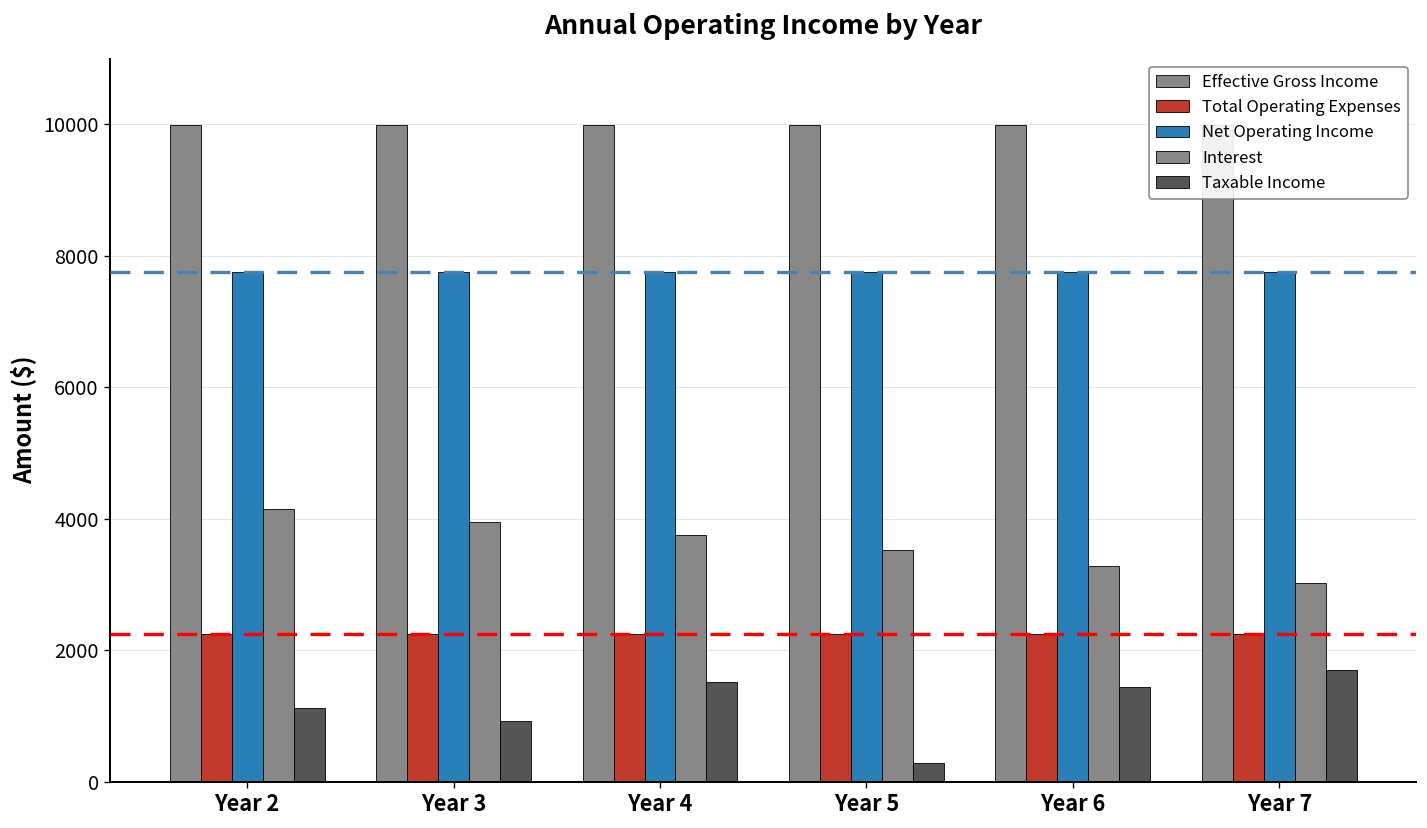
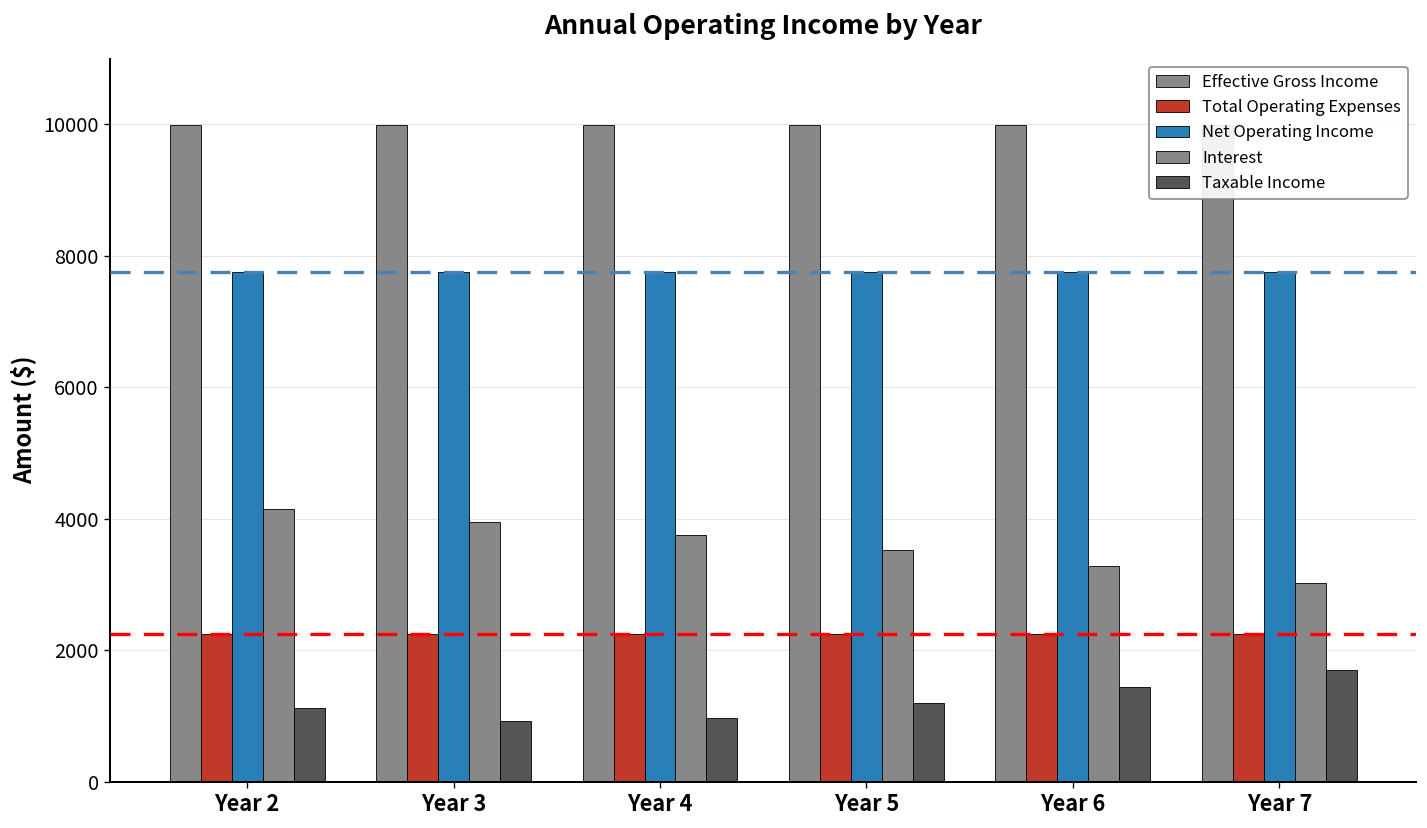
Taxable Income, Year 4: 1500 -> 1000
Taxable Income, Year 5: 300 -> 1200
